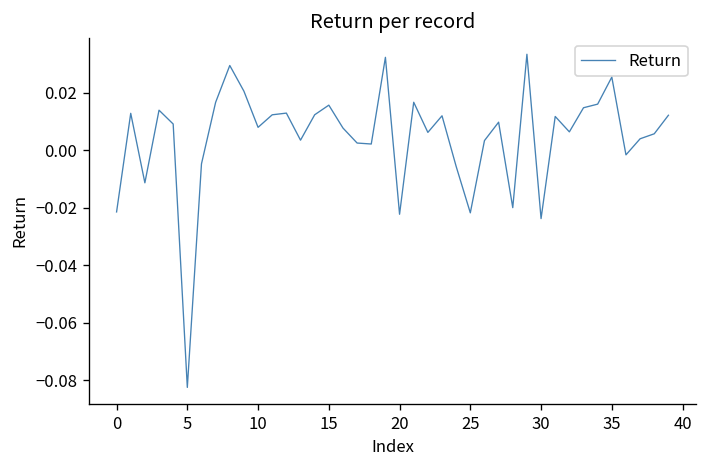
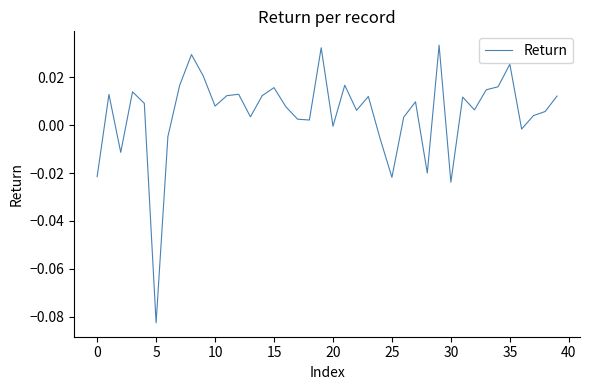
20: -0.022 -> 0.000
